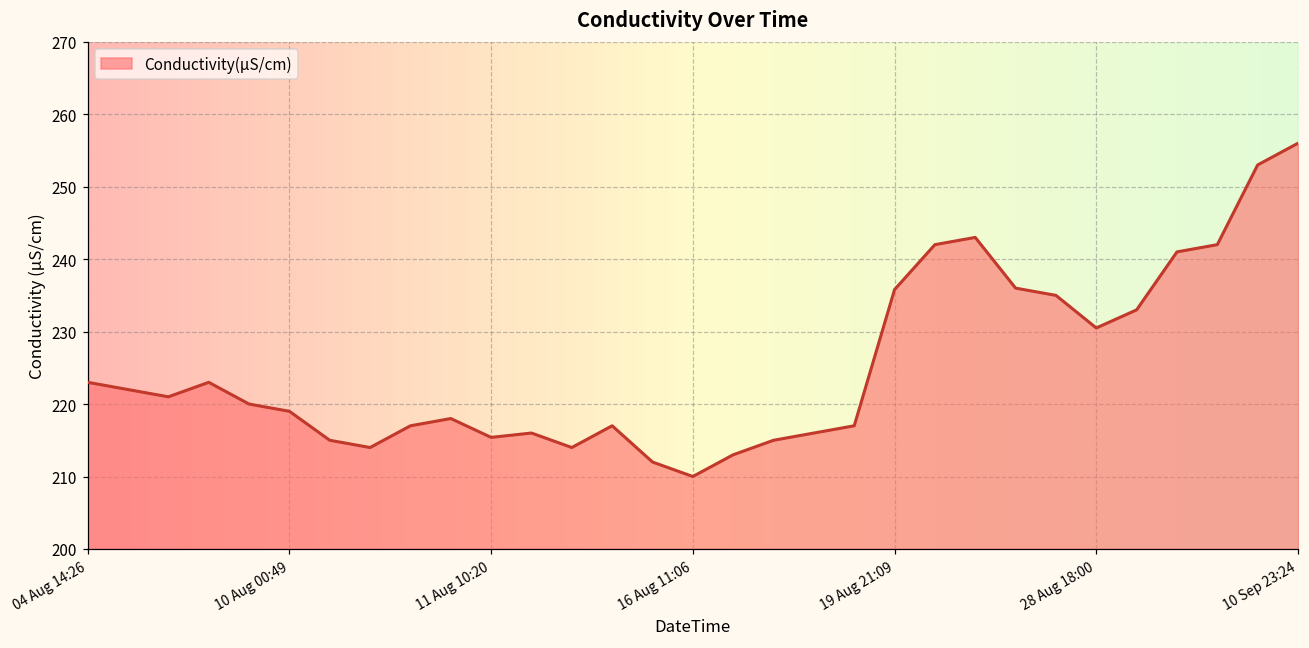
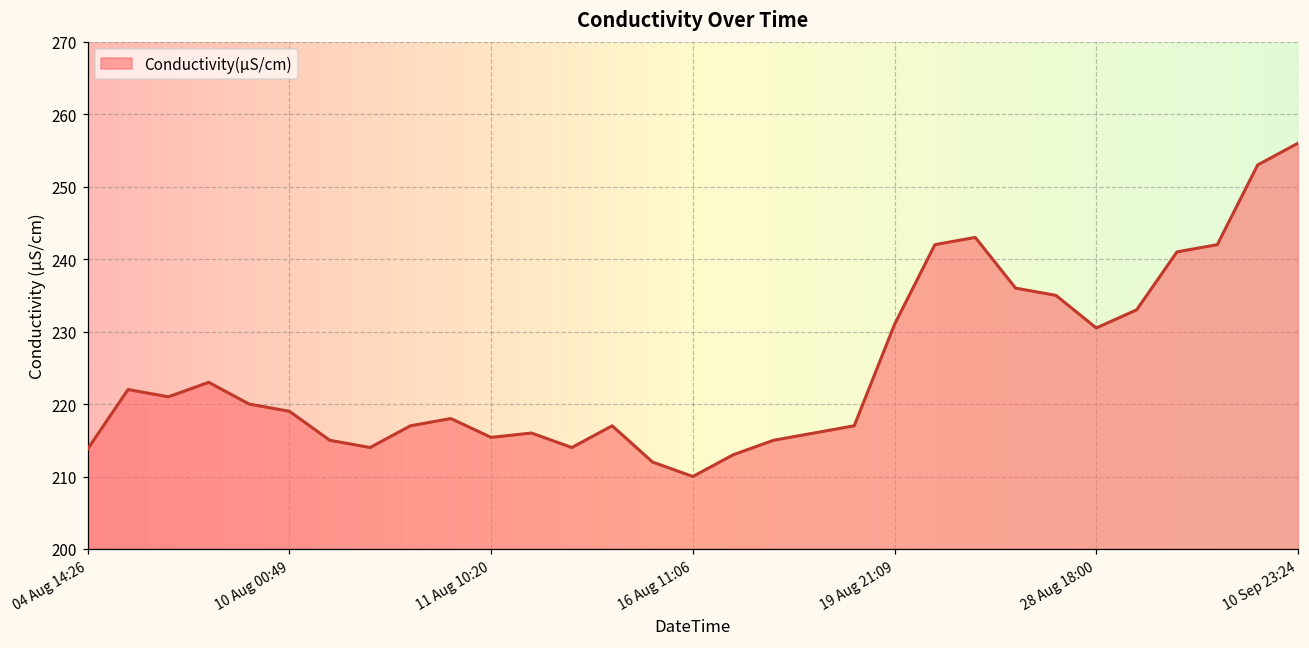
04 Aug 14:26: 223 -> 214
19 Aug 21:09: 236 -> 231
